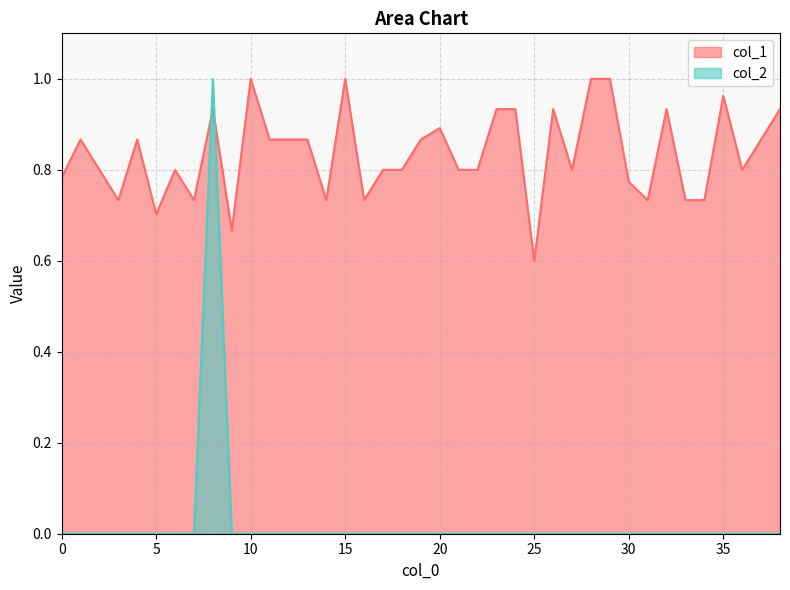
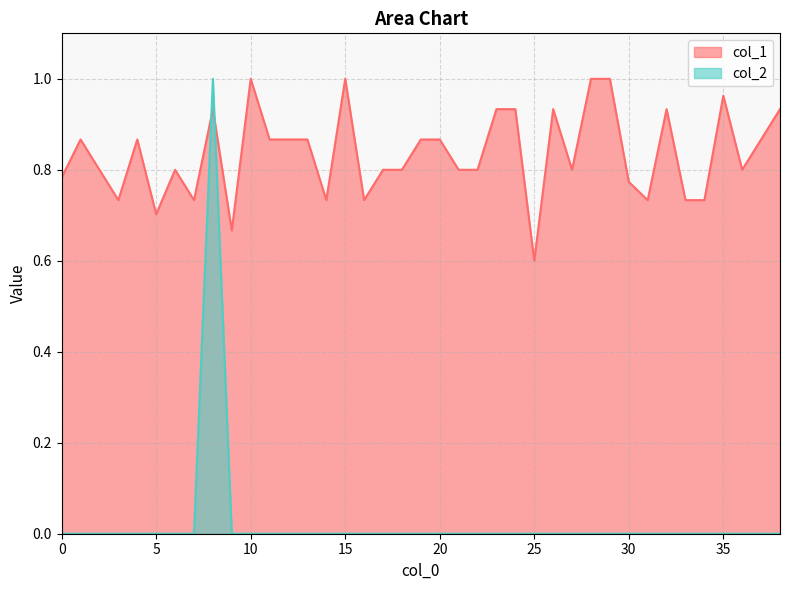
col_1, 20: 0.89 -> 0.87
